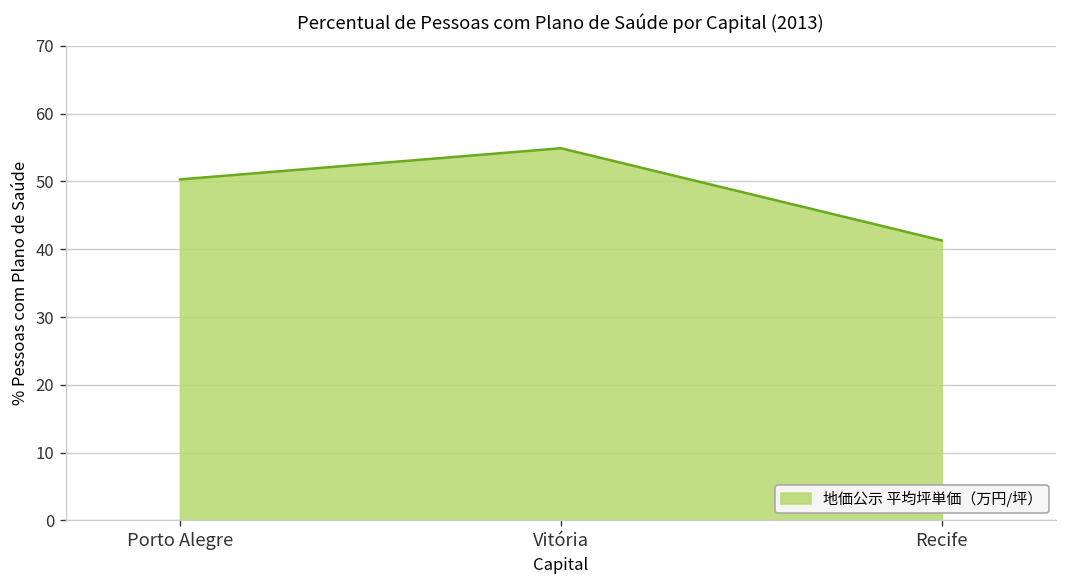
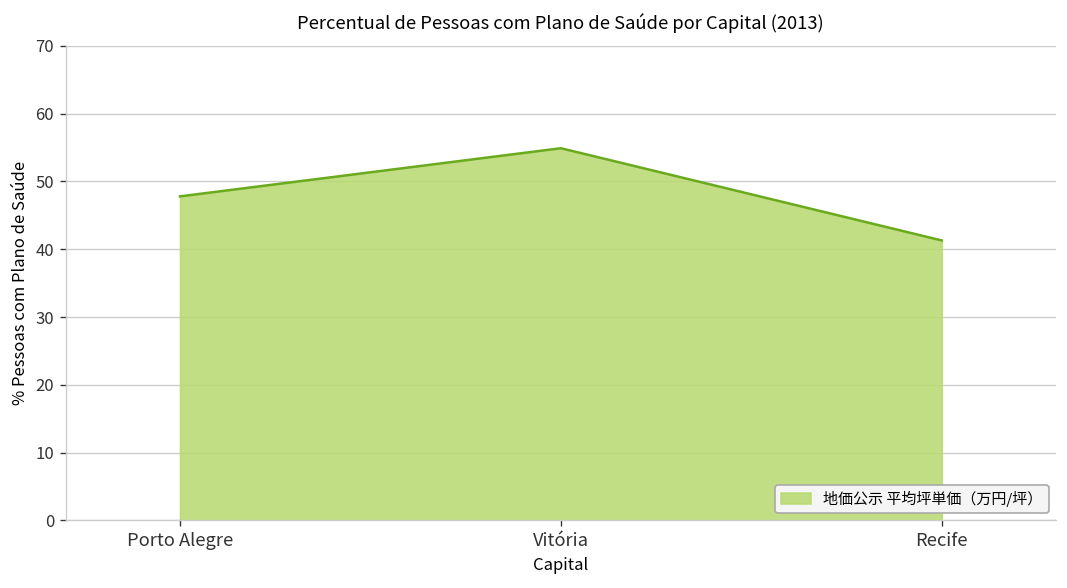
Porto Alegre: 50 -> 48
